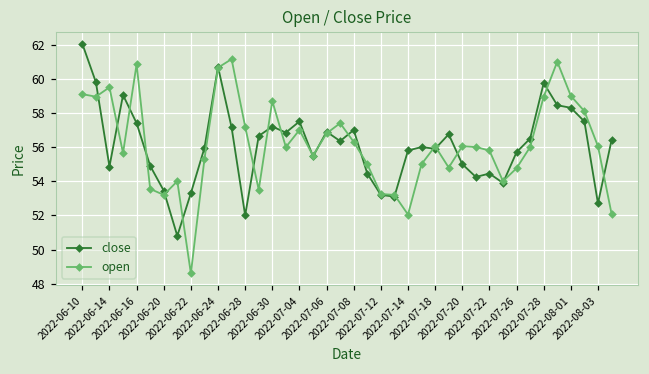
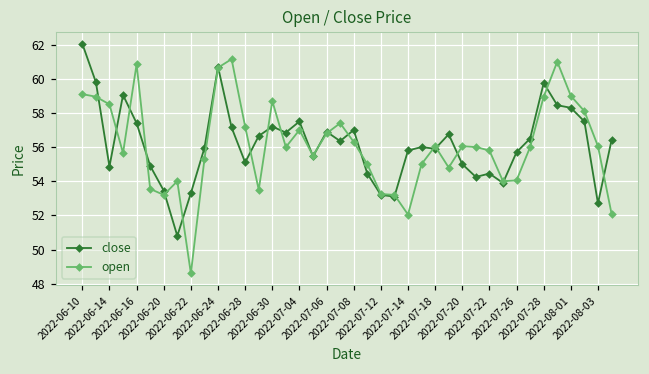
open, 2022-06-14: 59.5 -> 58.5
close, 2022-06-28: 52.0 -> 55.1
open, 2022-07-26: 54.8 -> 54.1
